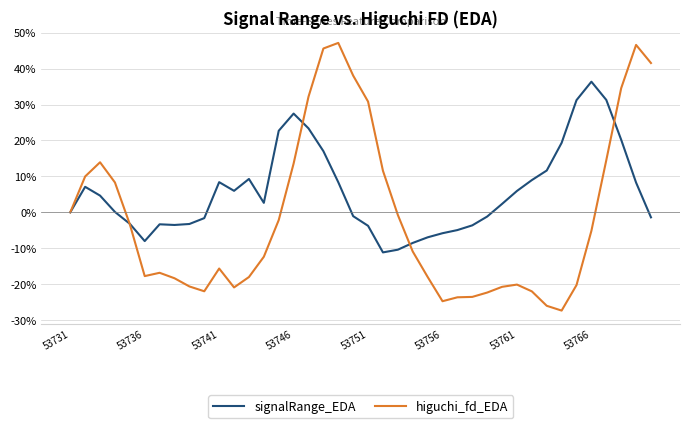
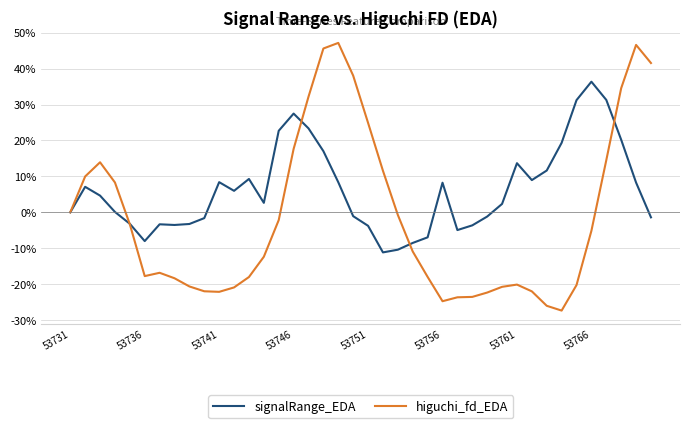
higuchi_fd_EDA, 53741: -16% -> -22%
higuchi_fd_EDA, 53746: 14% -> 18%
higuchi_fd_EDA, 53751: 31% -> 25%
signalRange_EDA, 53756: -6% -> 8%
signalRange_EDA, 53761: 6% -> 14%
